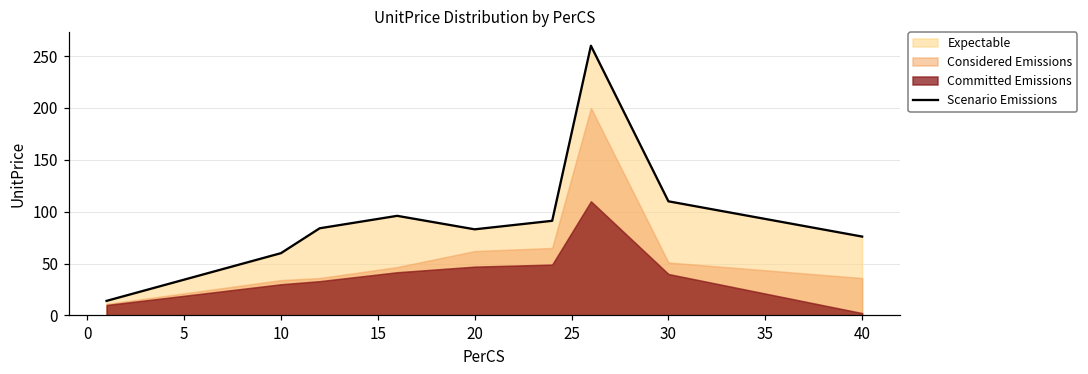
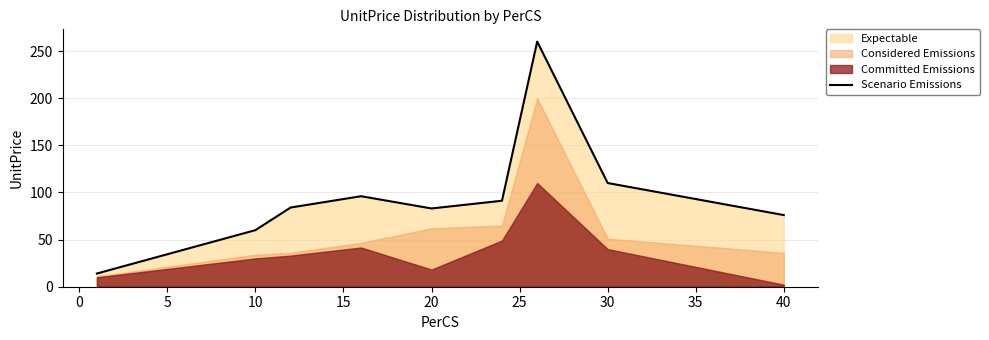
Committed Emissions, 20: 50 -> 20
